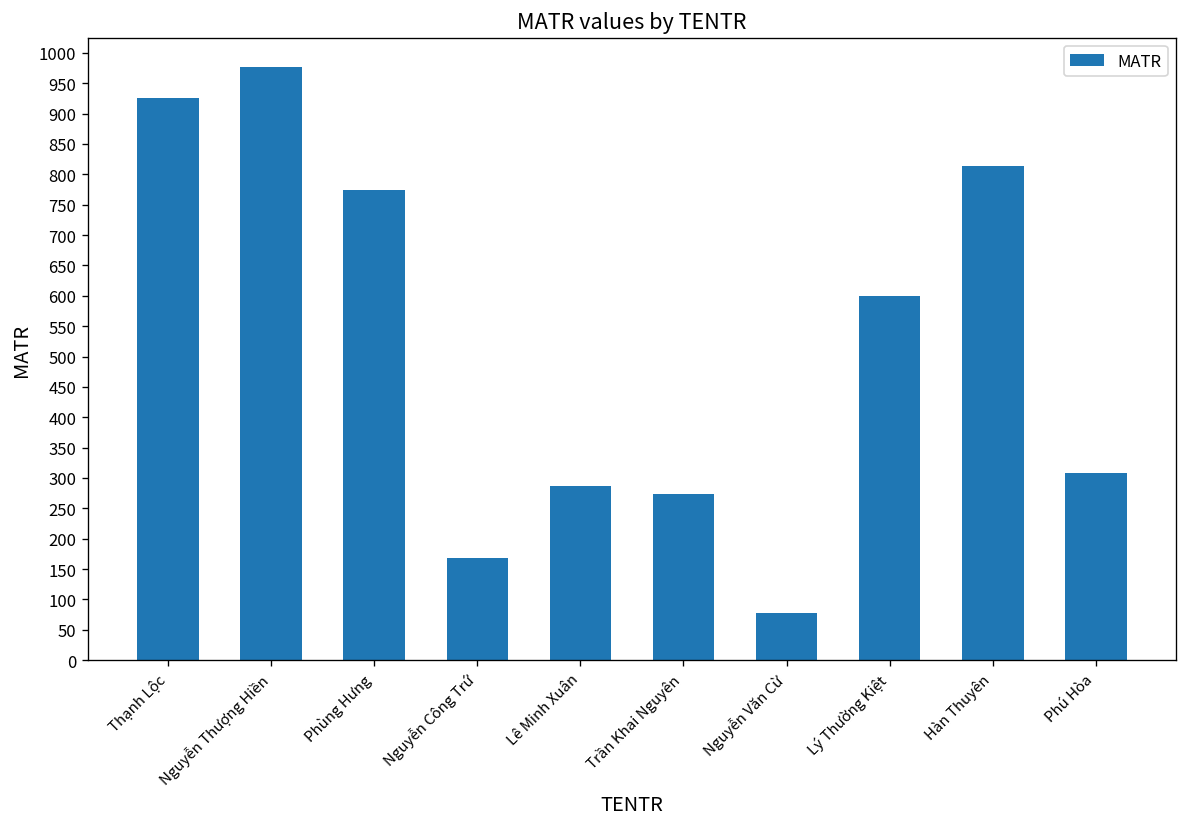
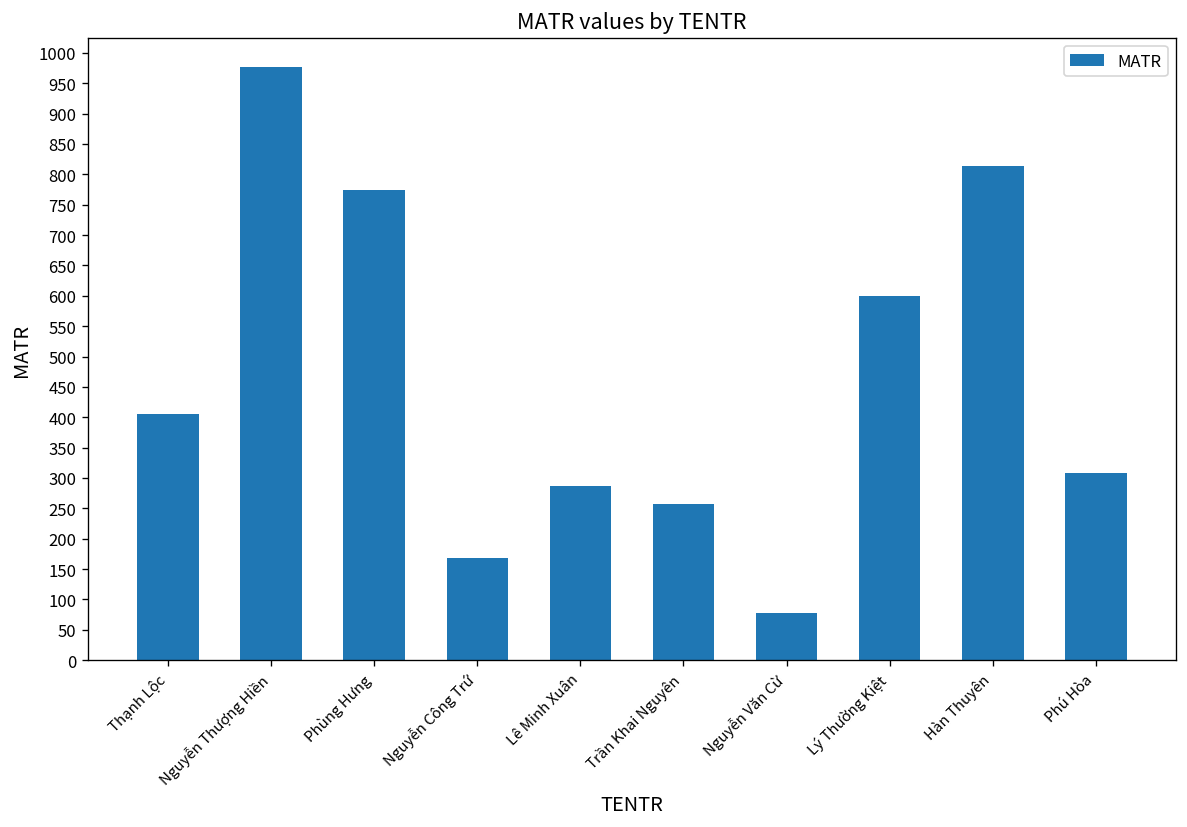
Thạnh Lộc: 930 -> 410
Trần Khai Nguyên: 270 -> 260
